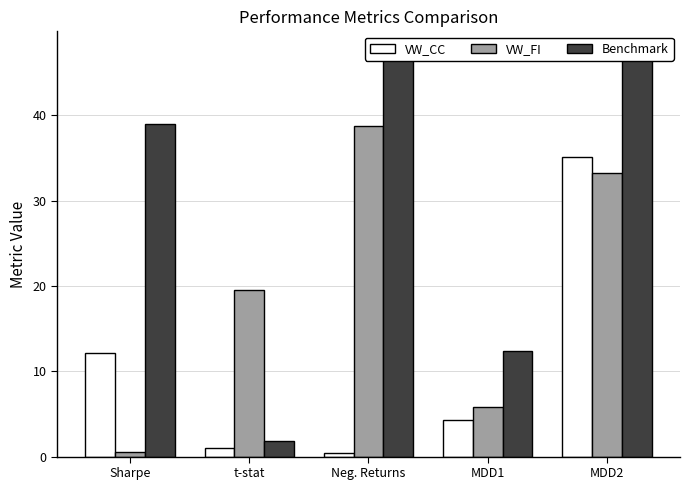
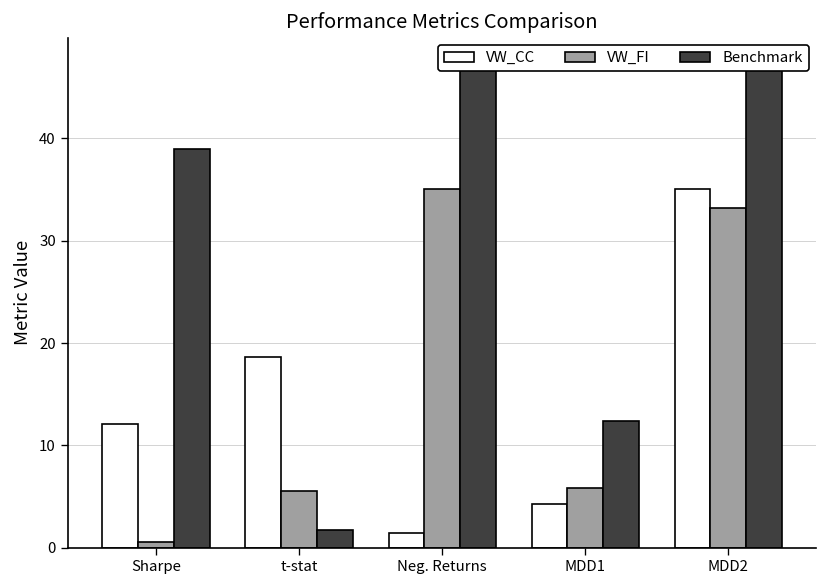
VW_CC, t-stat: 1 -> 19
VW_FI, t-stat: 20 -> 6
VW_CC, Neg. Returns: 0 -> 1
VW_FI, Neg. Returns: 39 -> 35
